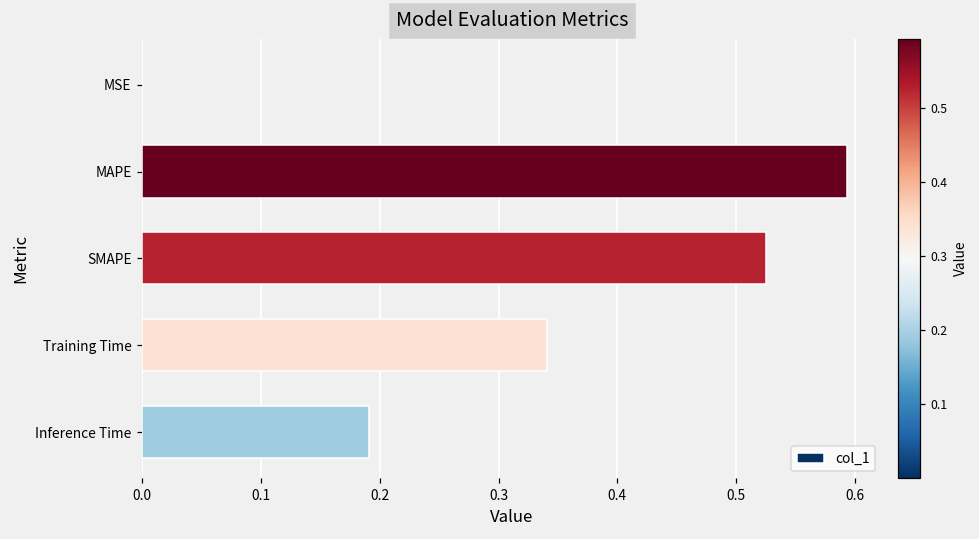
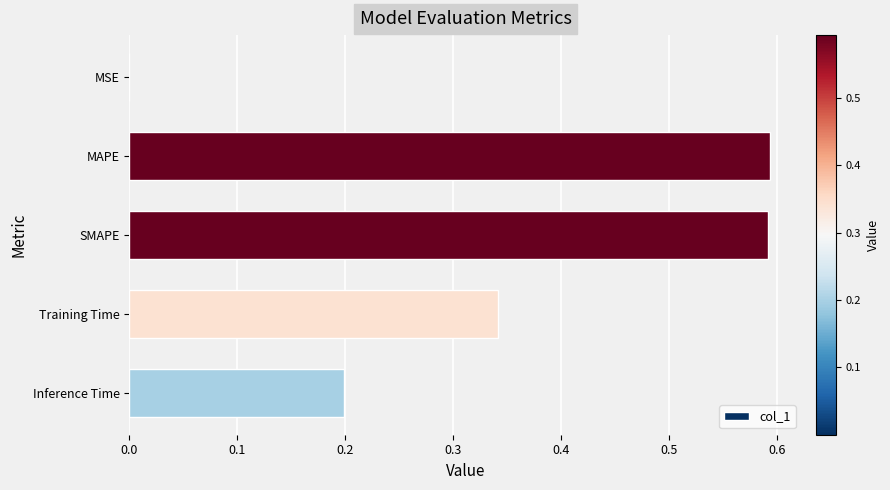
SMAPE: 0.525 -> 0.592
Inference Time: 0.191 -> 0.199
